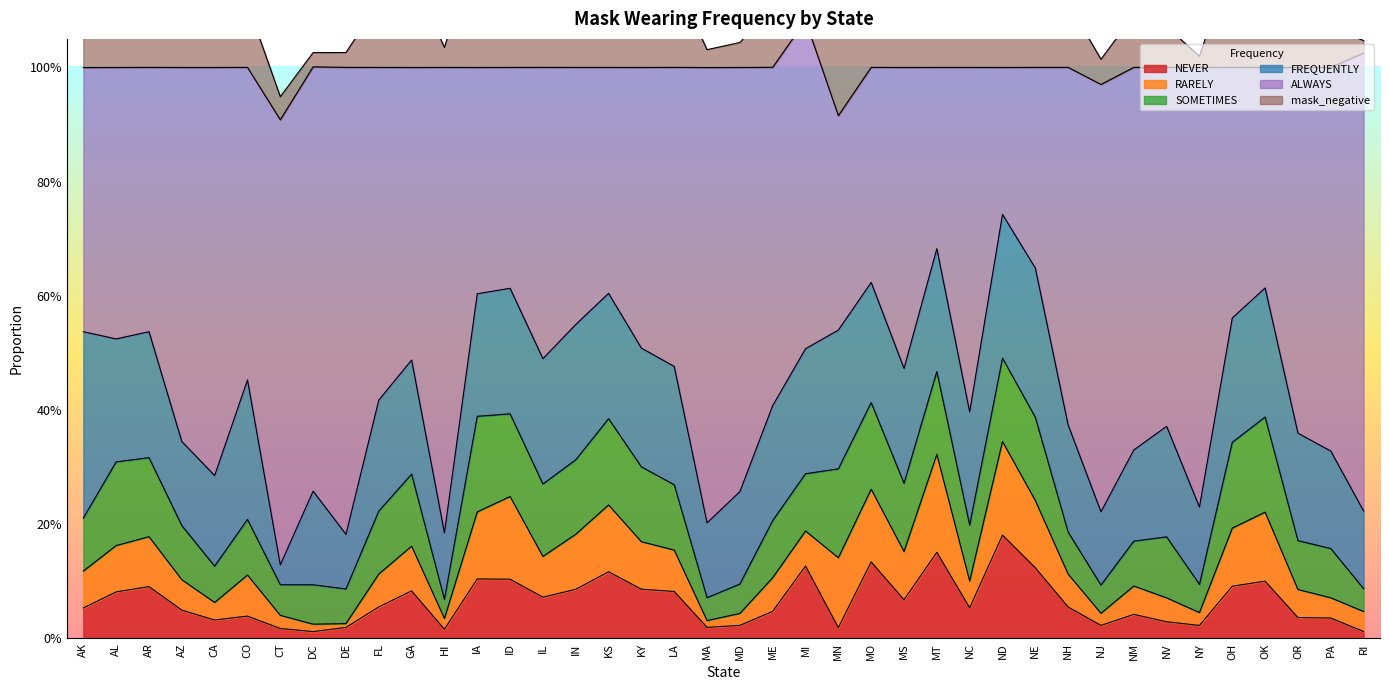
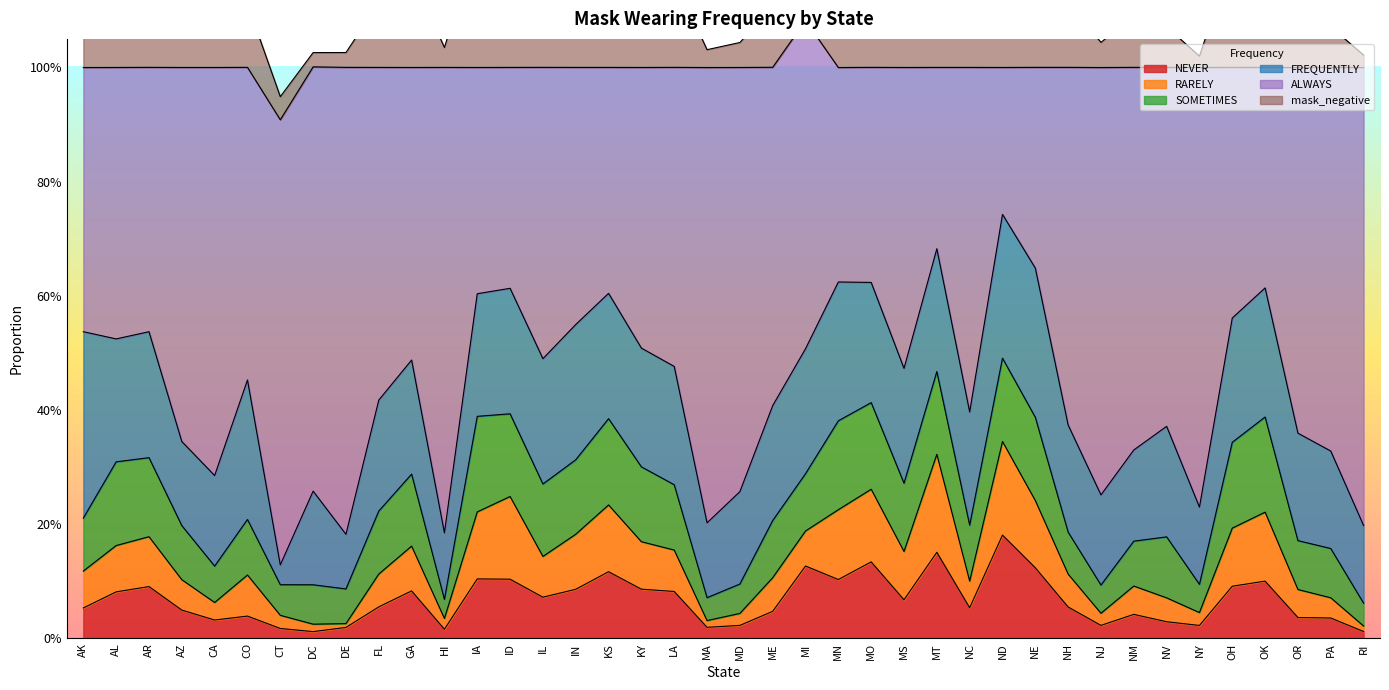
NEVER, MN: 2% -> 10%
FREQUENTLY, NJ: 13% -> 16%
RARELY, RI: 4% -> 1%
